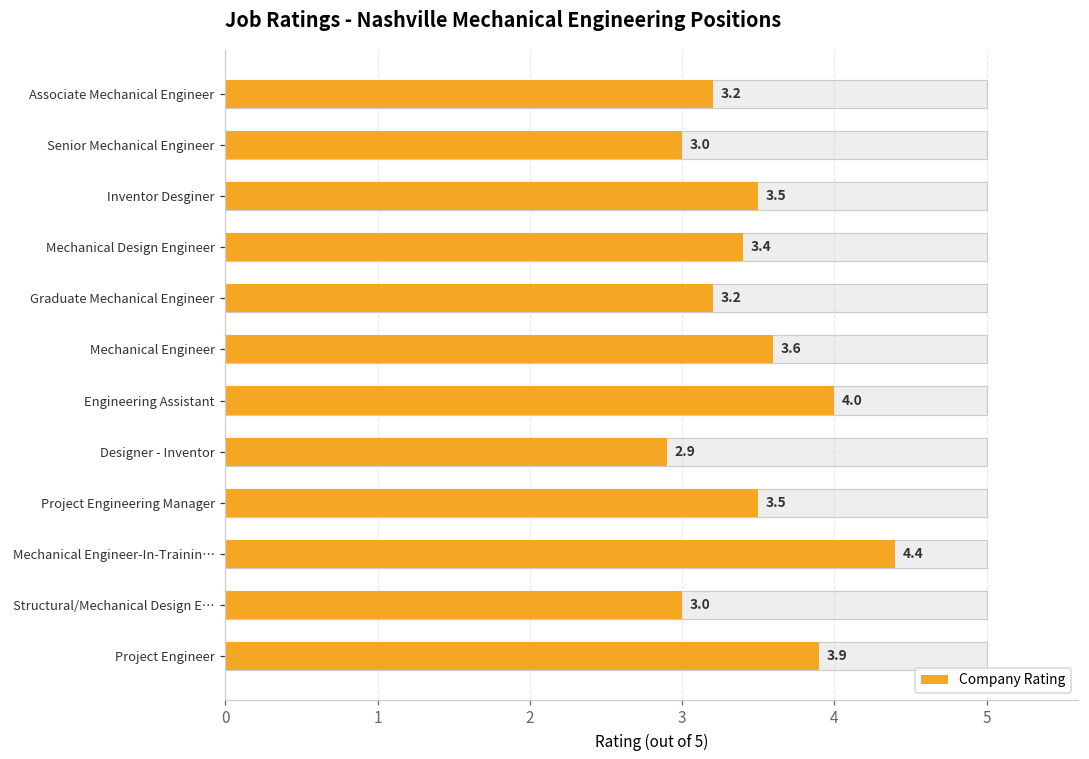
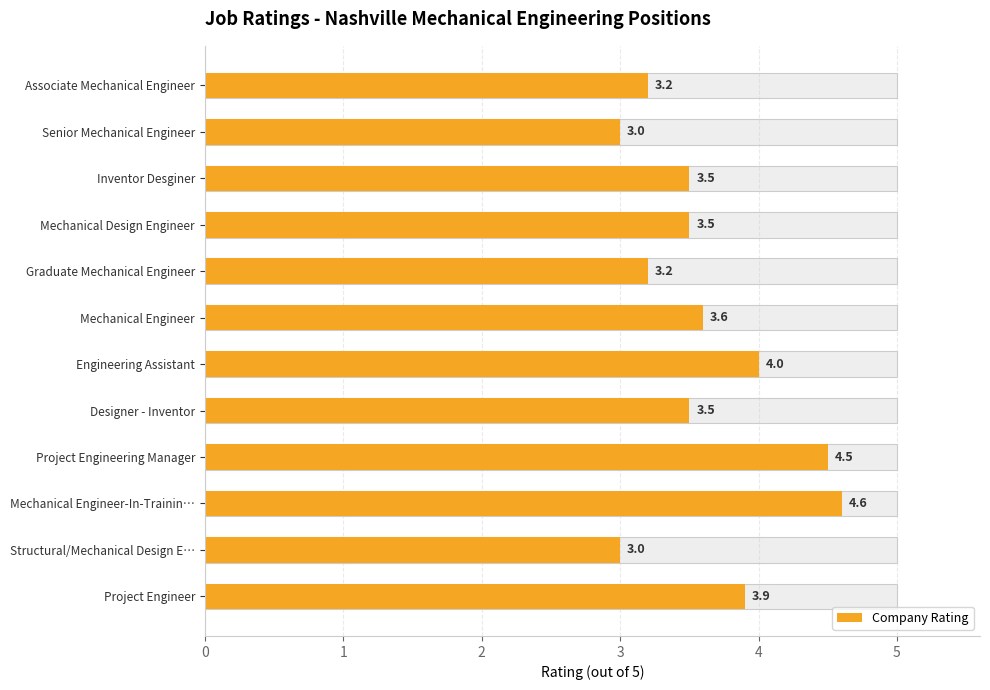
Company Rating, Mechanical Design Engineer: 3.4 -> 3.5
Company Rating, Designer - Inventor: 2.9 -> 3.5
Company Rating, Project Engineering Manager: 3.5 -> 4.5
Company Rating, Mechanical Engineer-In-Trainin…: 4.4 -> 4.6
